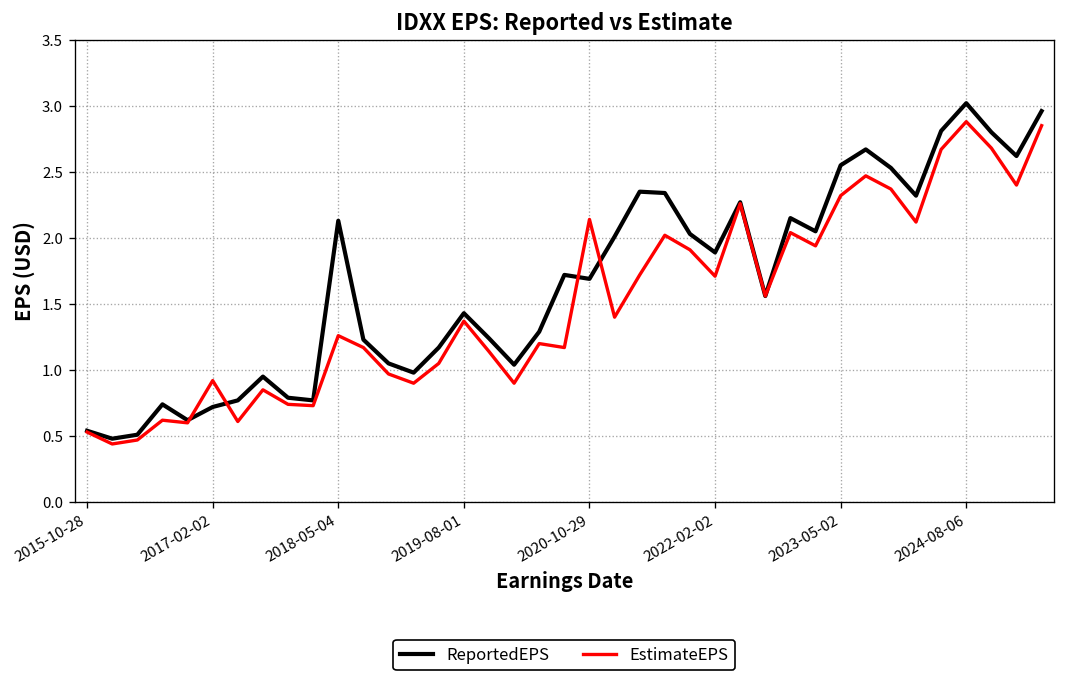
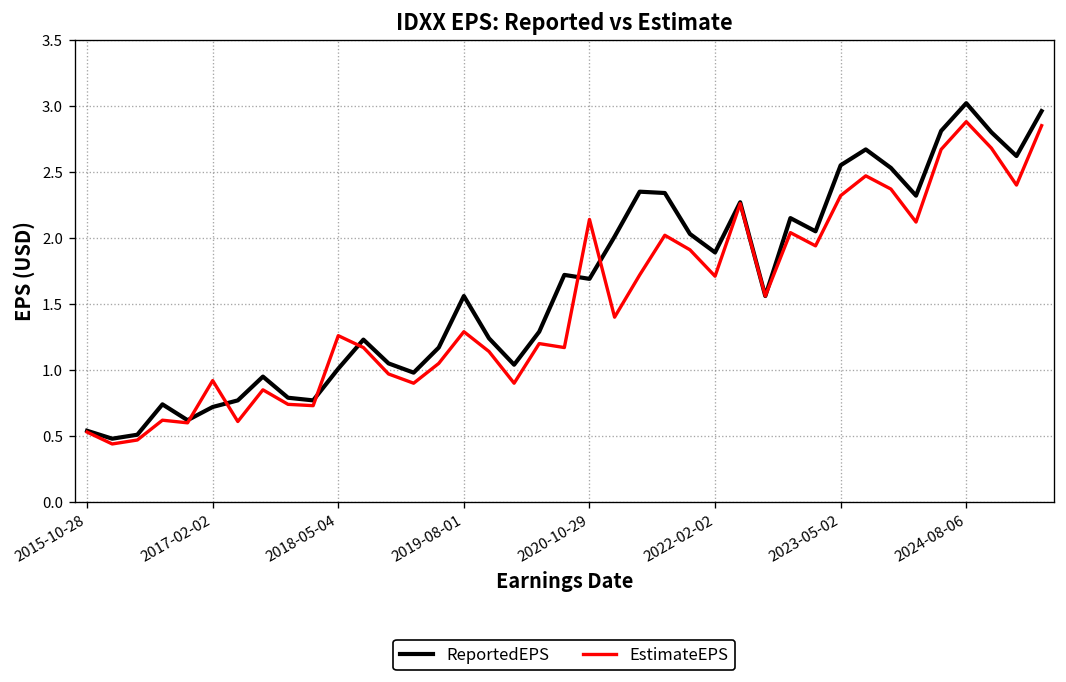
ReportedEPS, 2018-05-04: 2.13 -> 1.01
ReportedEPS, 2019-08-01: 1.43 -> 1.56
EstimateEPS, 2019-08-01: 1.37 -> 1.29
